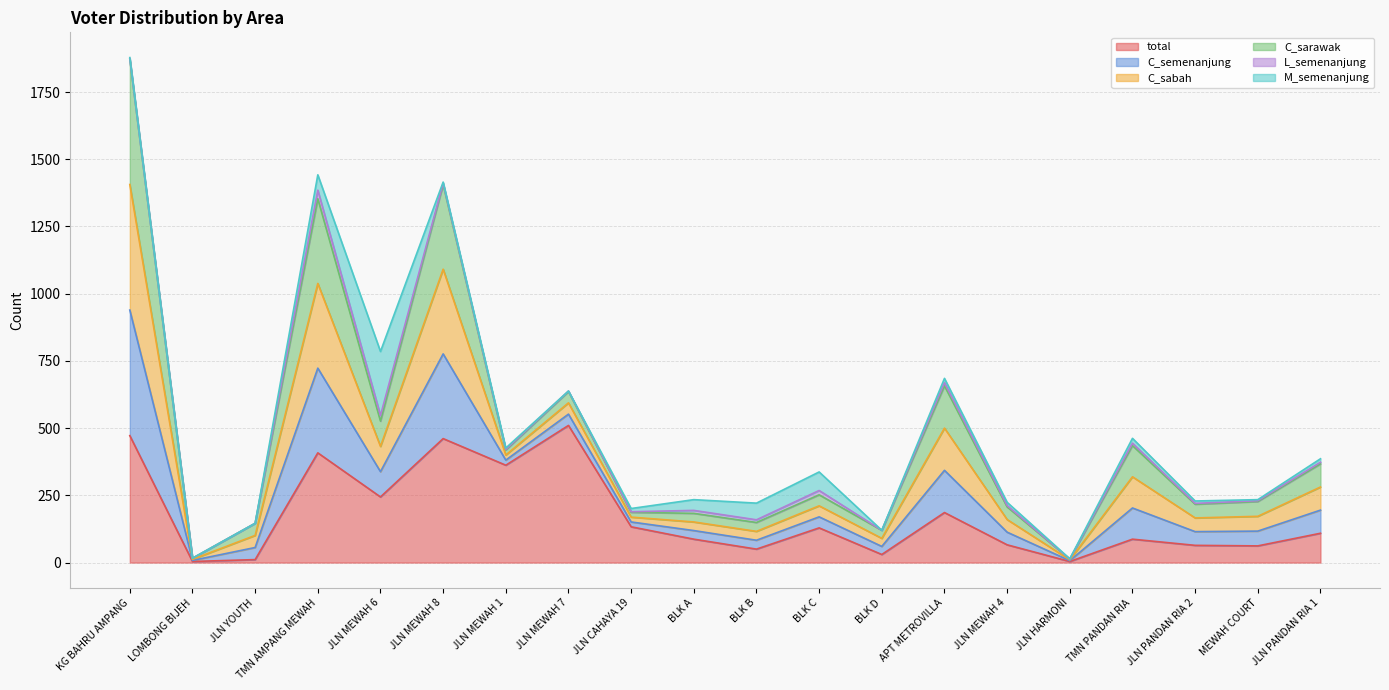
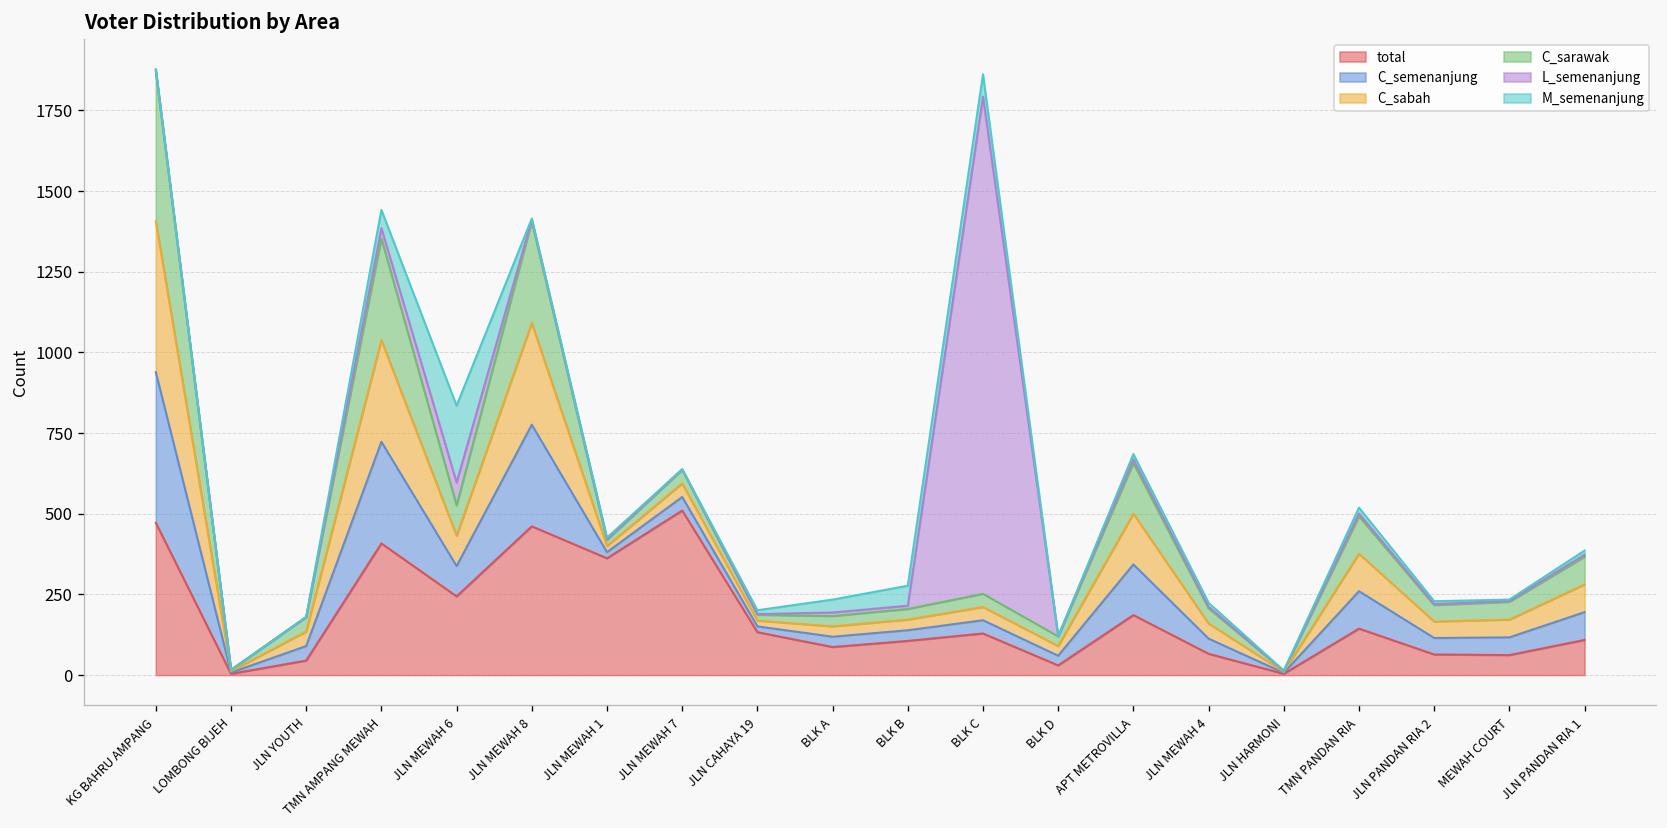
total, JLN YOUTH: 10 -> 50
L_semenanjung, JLN MEWAH 6: 20 -> 70
total, BLK B: 50 -> 110
L_semenanjung, BLK C: 20 -> 1540
total, TMN PANDAN RIA: 90 -> 140
